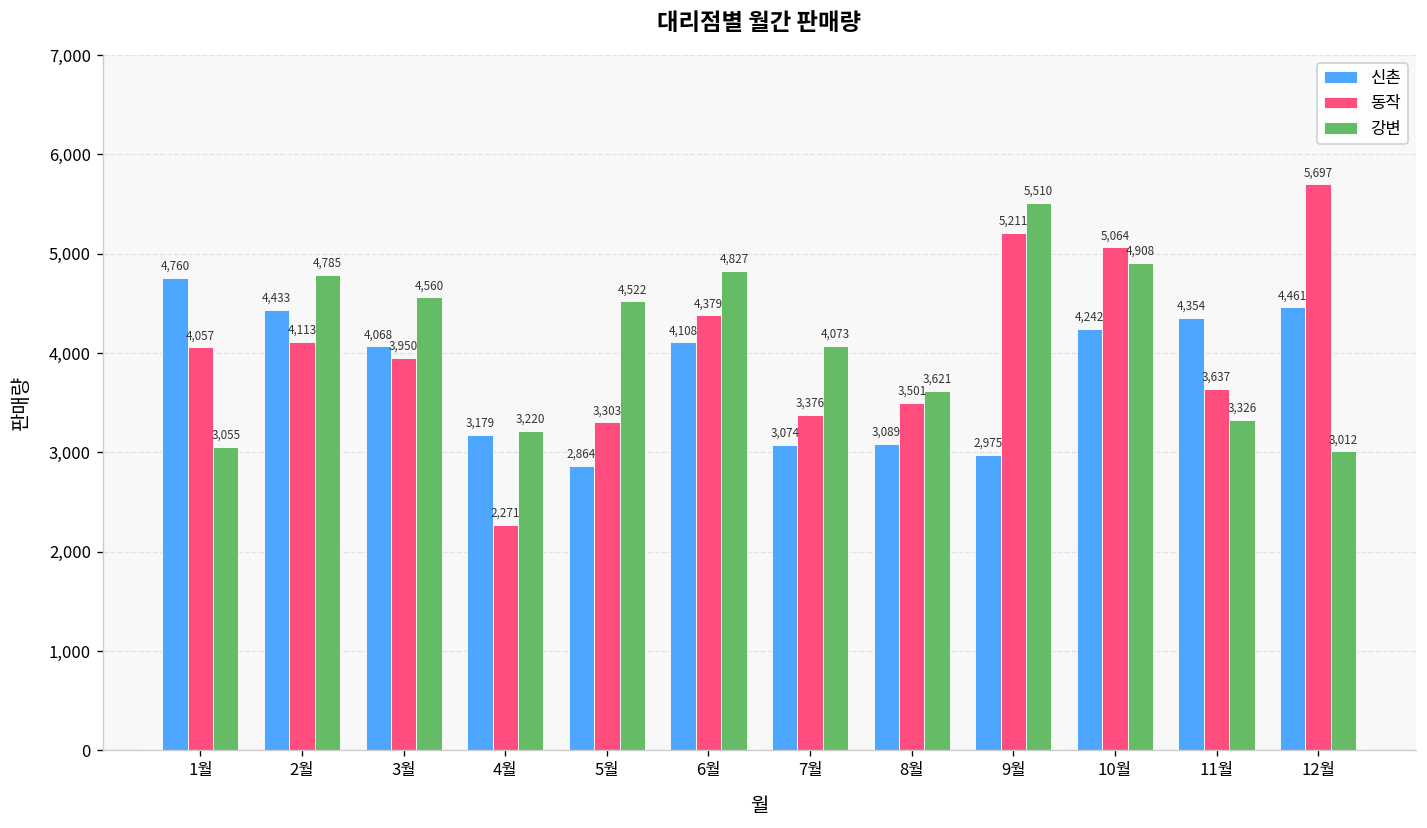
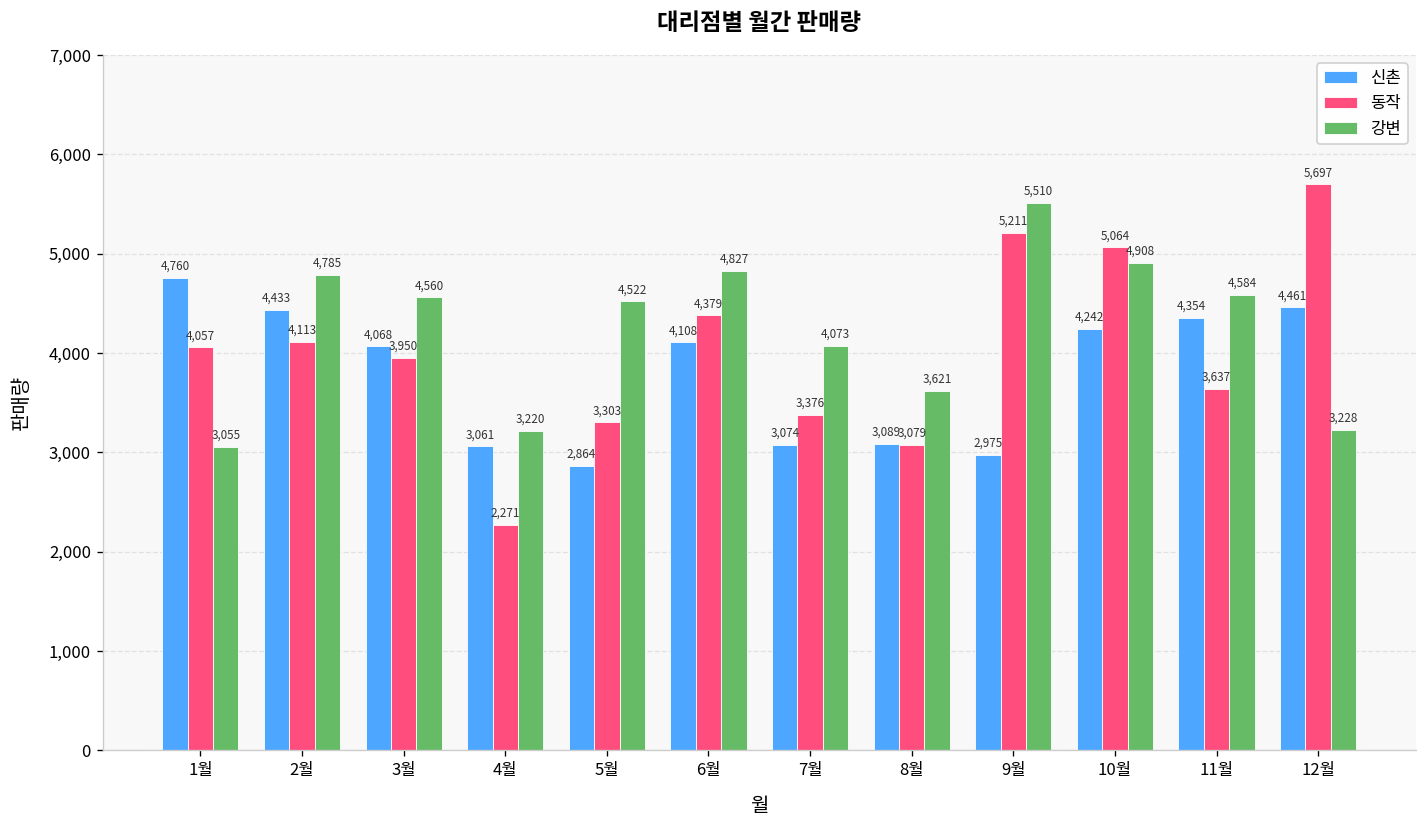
신촌, 4월: 3,179 -> 3,061
동작, 8월: 3,501 -> 3,079
강변, 11월: 3,326 -> 4,584
강변, 12월: 3,012 -> 3,228
